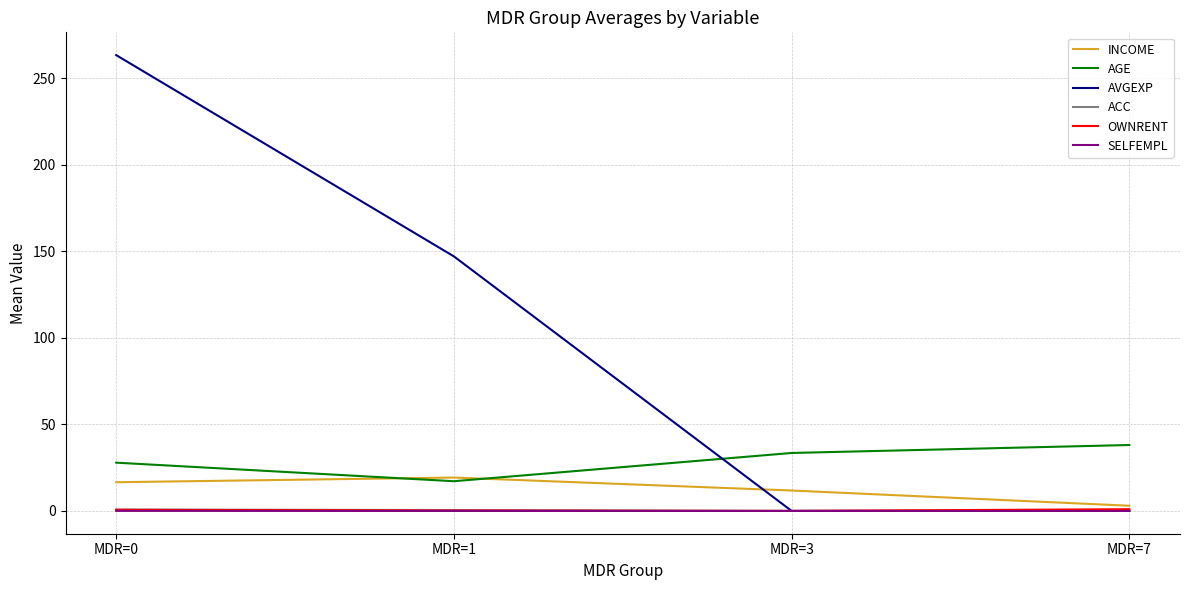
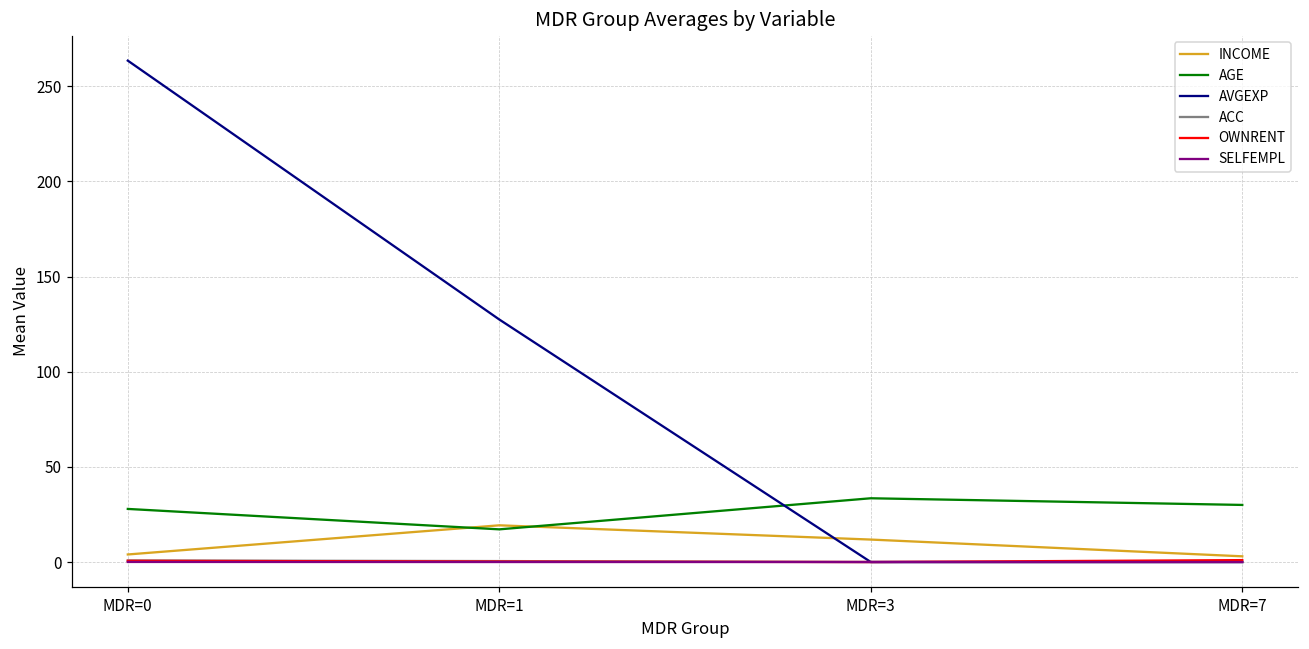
INCOME, MDR=0: 17 -> 4
AVGEXP, MDR=1: 147 -> 127
AGE, MDR=7: 38 -> 30
